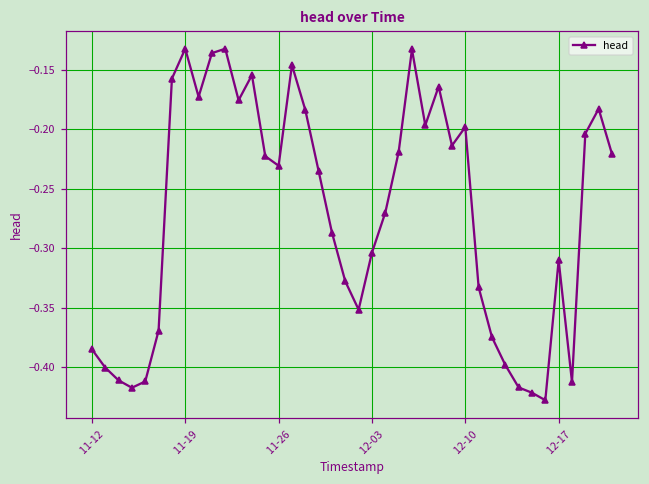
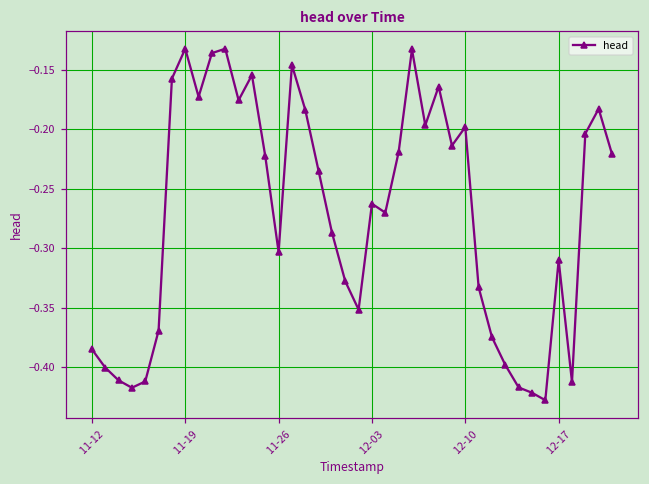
11-26: -0.231 -> -0.303
12-03: -0.304 -> -0.263
